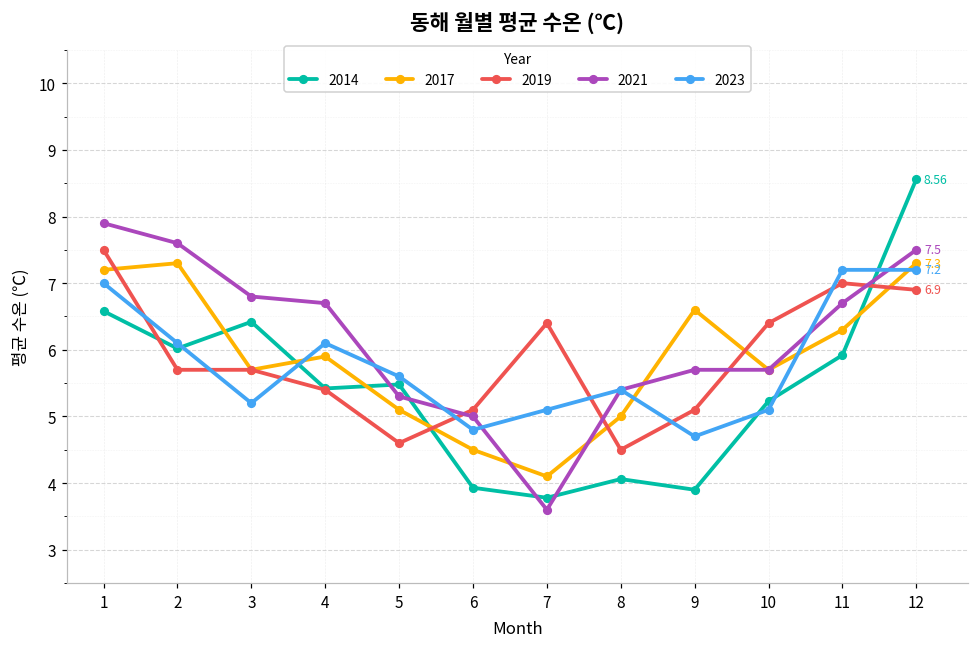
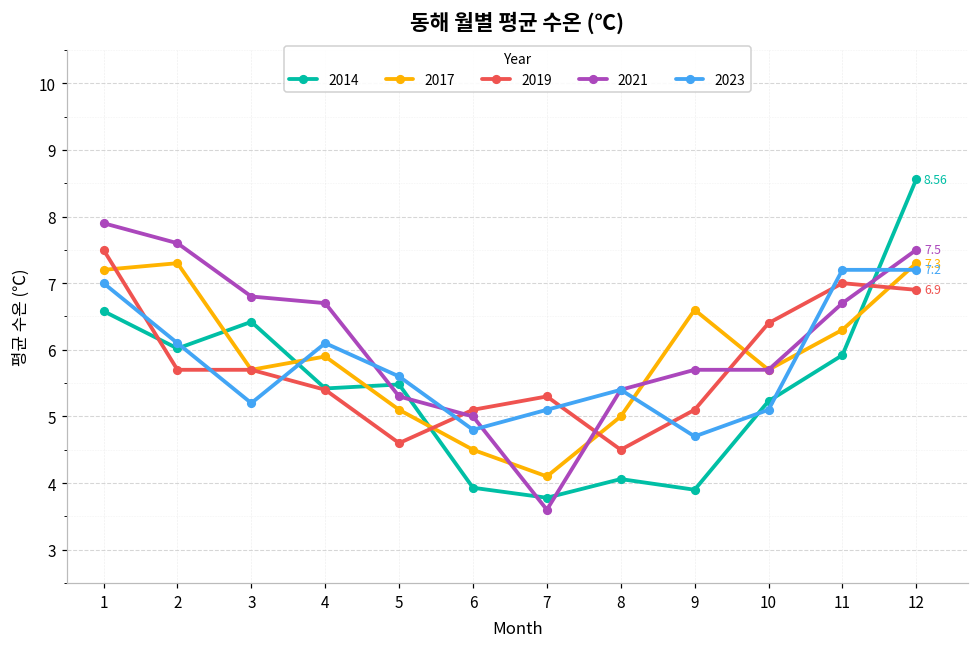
2019, 7: 6.4 -> 5.3
